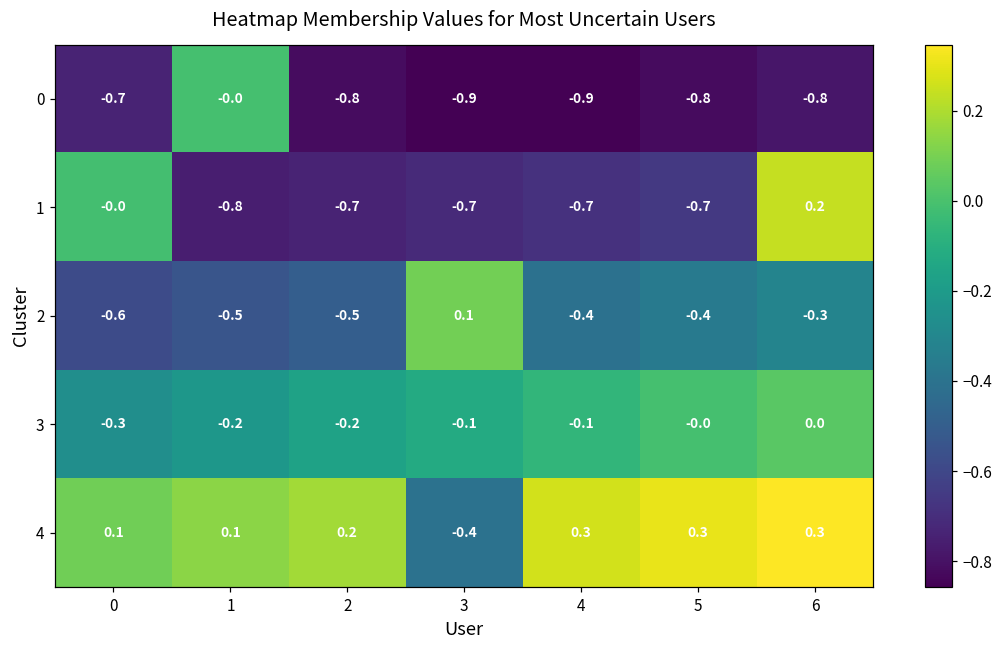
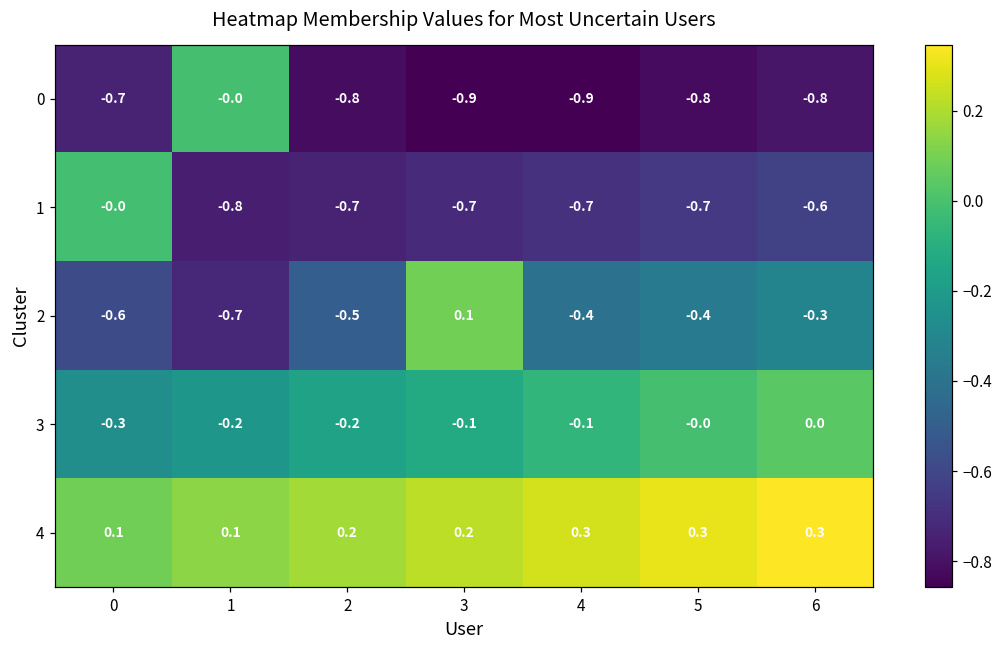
1, 6: 0.2 -> -0.6
2, 1: -0.5 -> -0.7
4, 3: -0.4 -> 0.2
